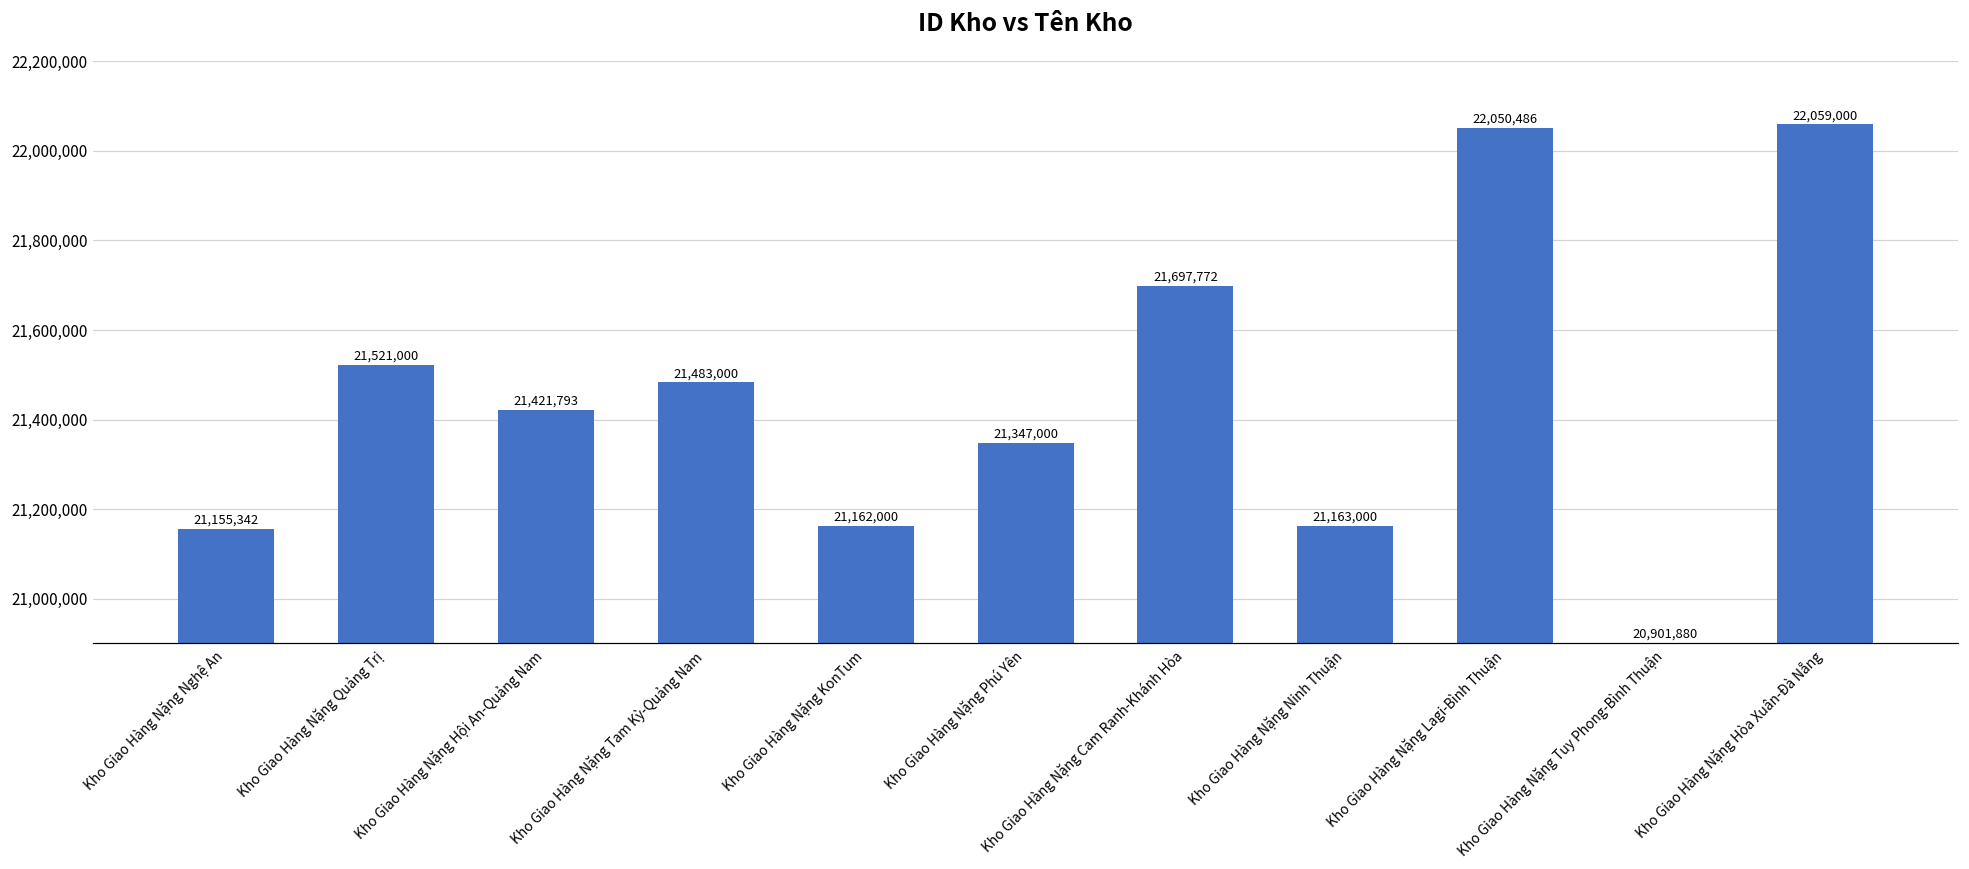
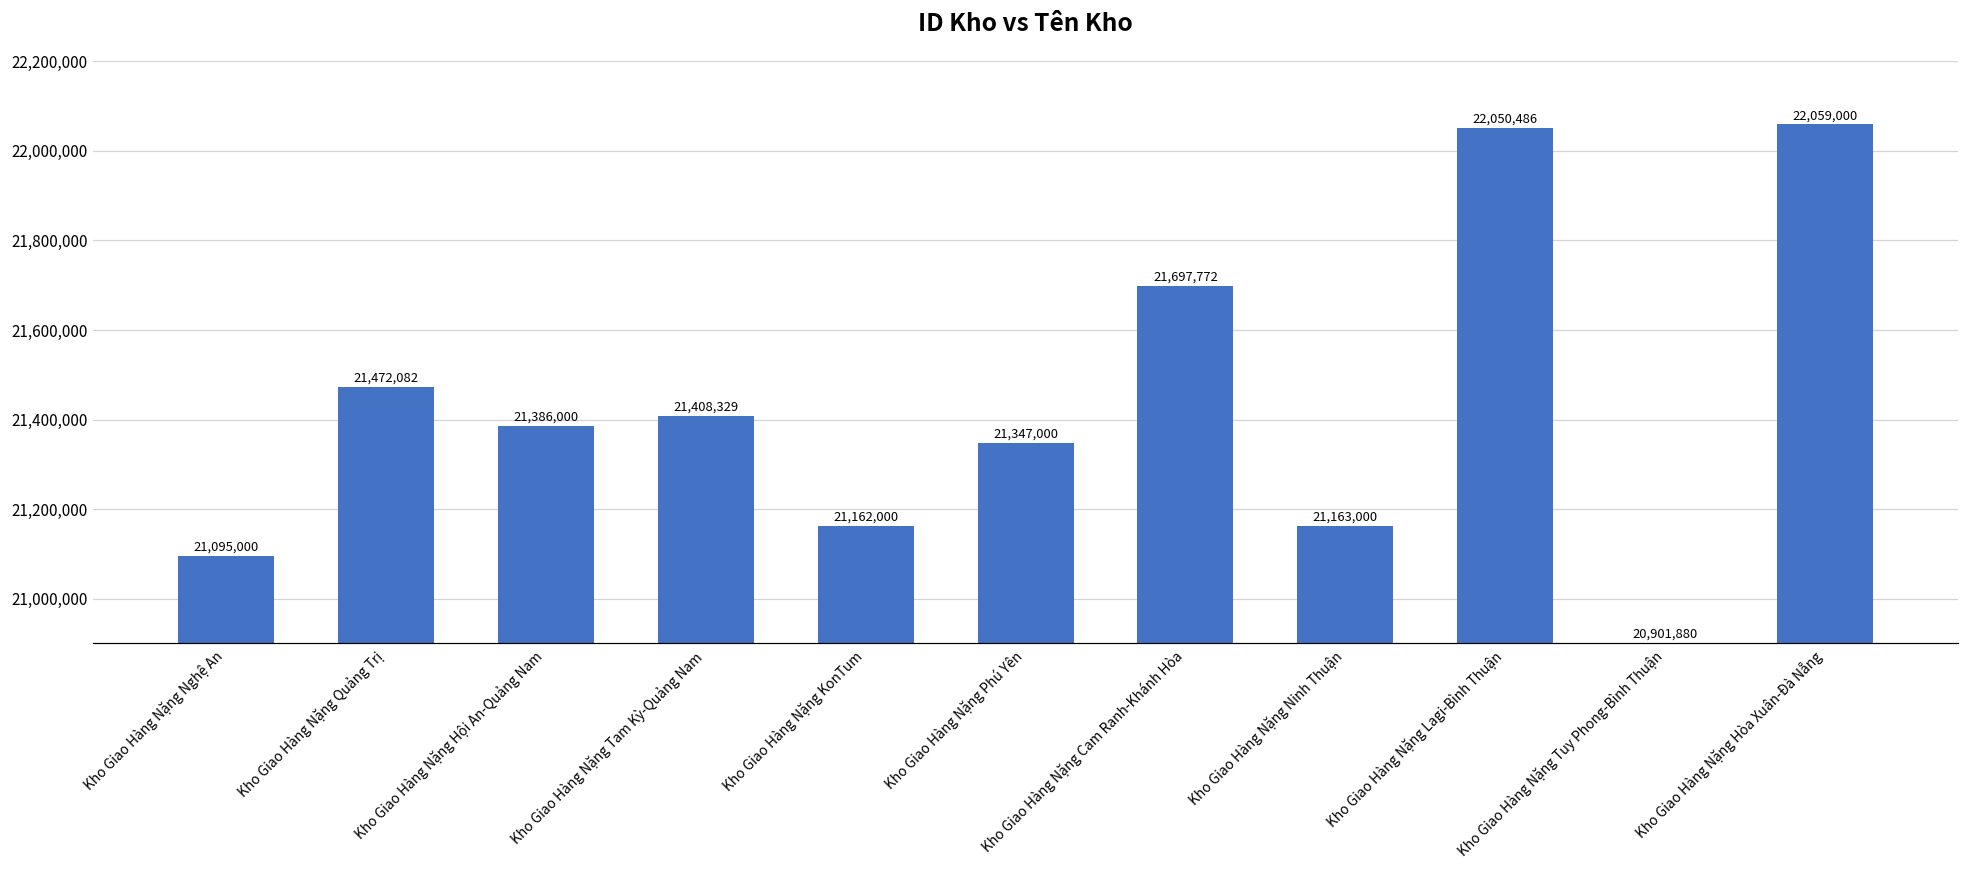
Kho Giao Hàng Nặng Nghệ An: 21,155,342 -> 21,095,000
Kho Giao Hàng Nặng Quảng Trị: 21,521,000 -> 21,472,082
Kho Giao Hàng Nặng Hội An-Quảng Nam: 21,421,793 -> 21,386,000
Kho Giao Hàng Nặng Tam Kỳ-Quảng Nam: 21,483,000 -> 21,408,329
